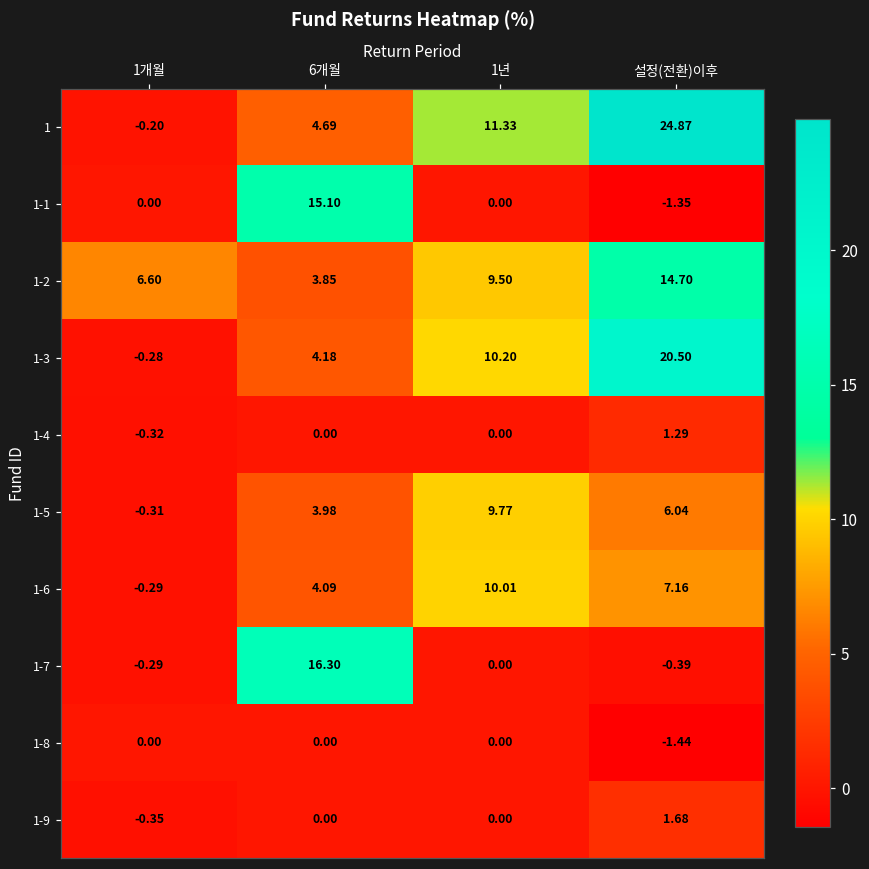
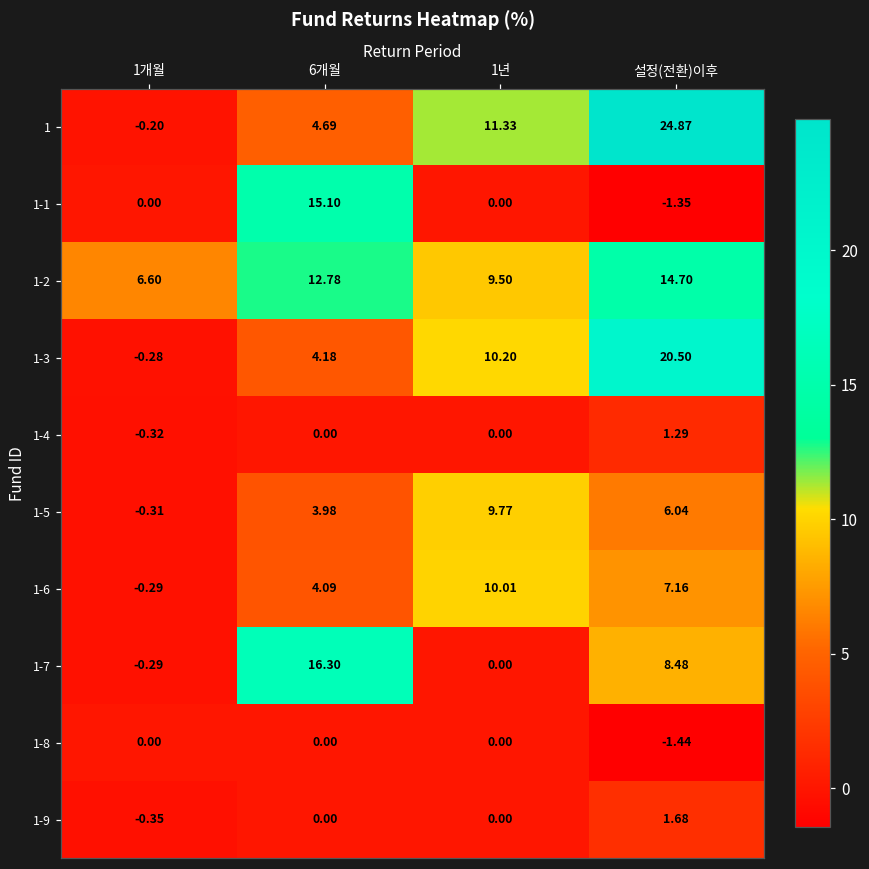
1-2, 6개월: 3.85 -> 12.78
1-7, 설정(전환)이후: -0.39 -> 8.48
